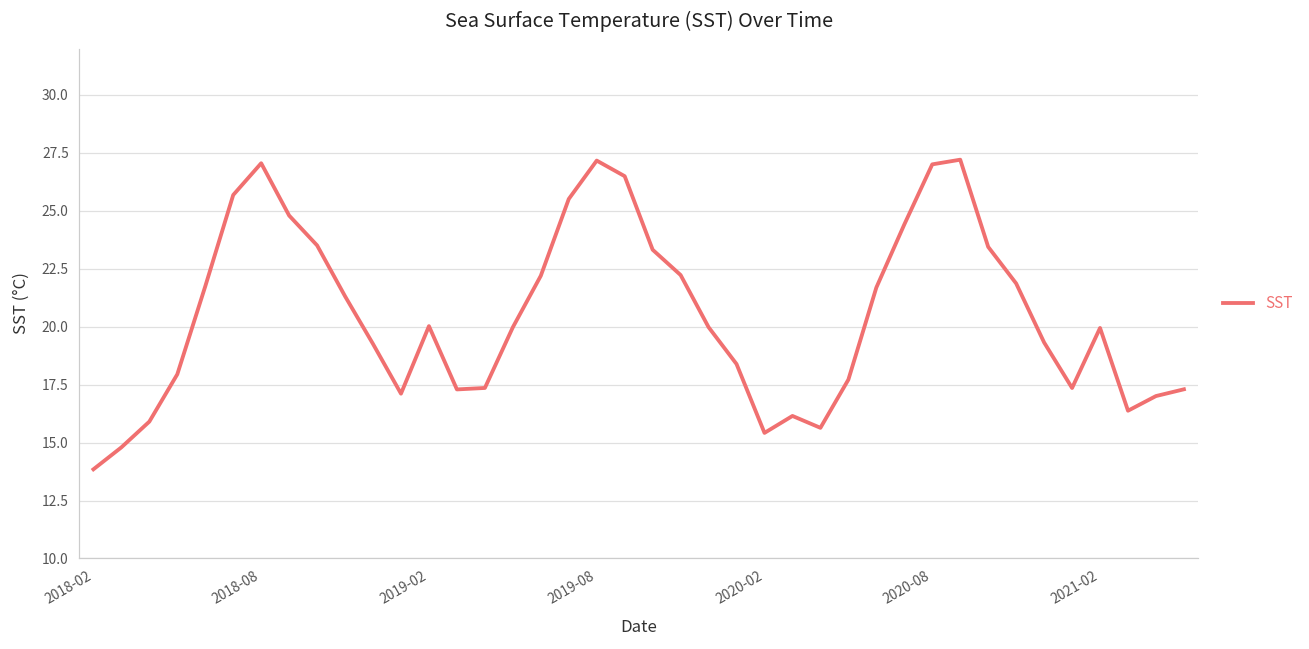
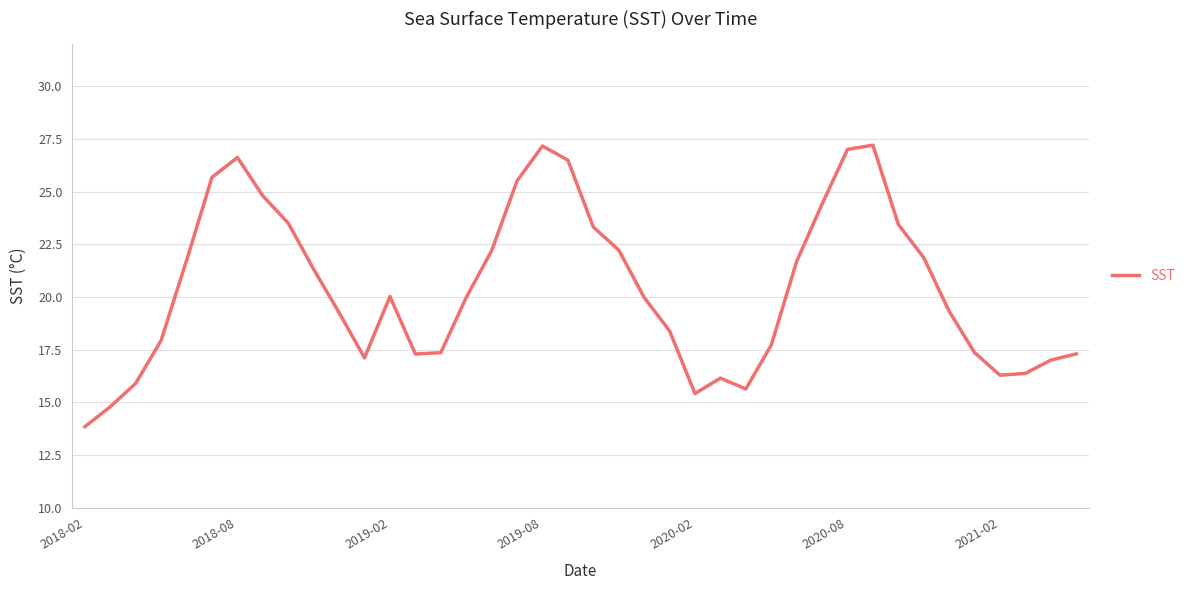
2018-08: 27.1 -> 26.6
2021-02: 19.9 -> 16.3
